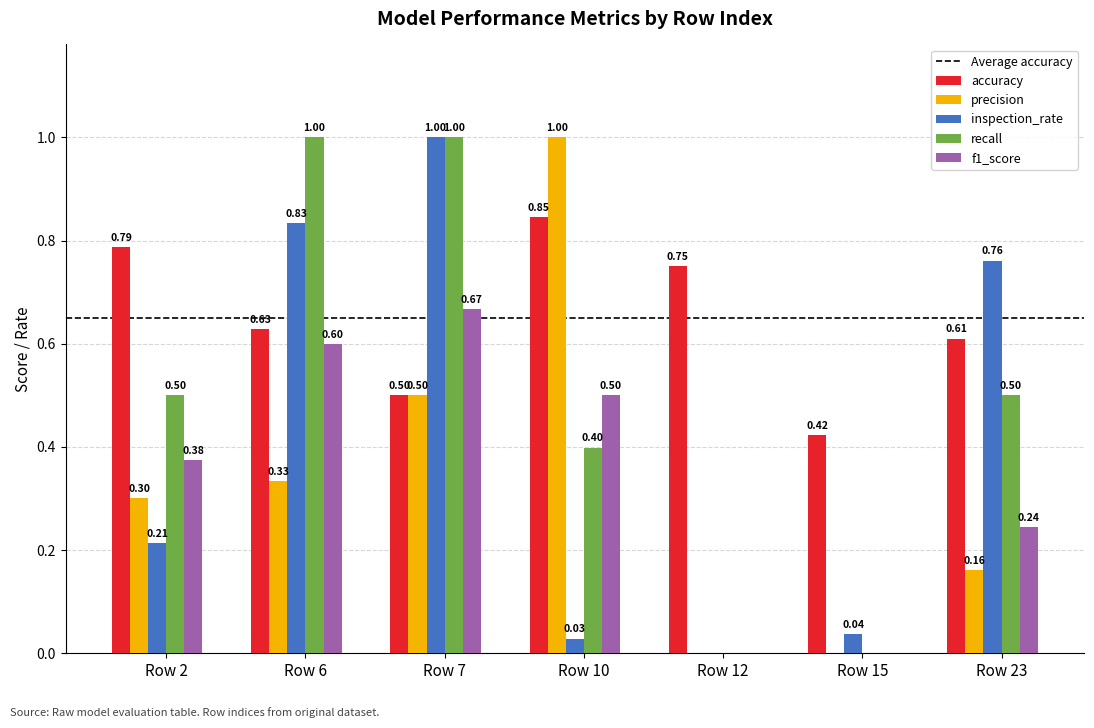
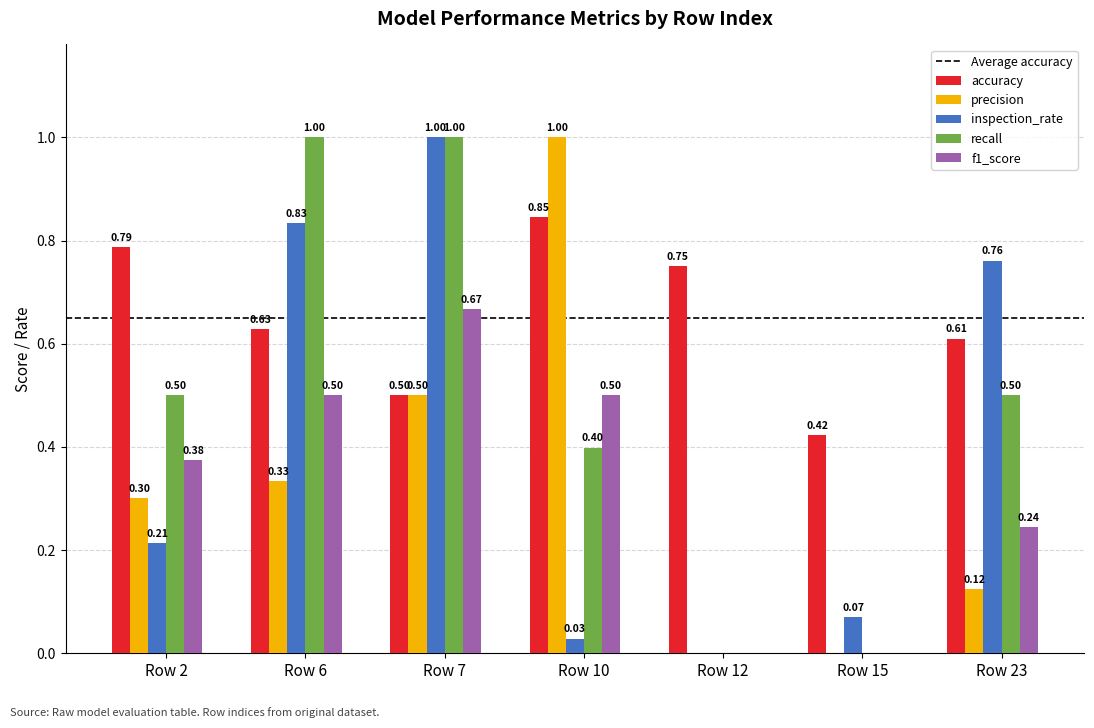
f1_score, Row 6: 0.60 -> 0.50
inspection_rate, Row 15: 0.04 -> 0.07
precision, Row 23: 0.16 -> 0.12
